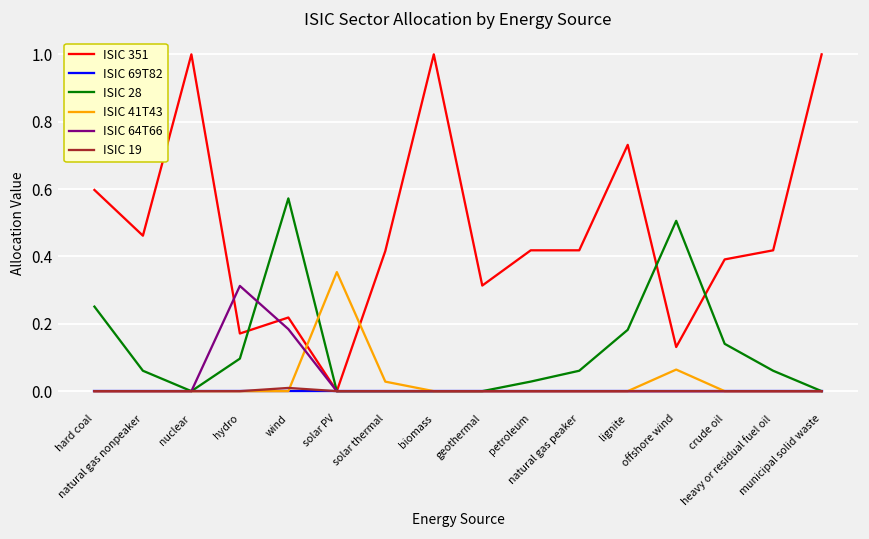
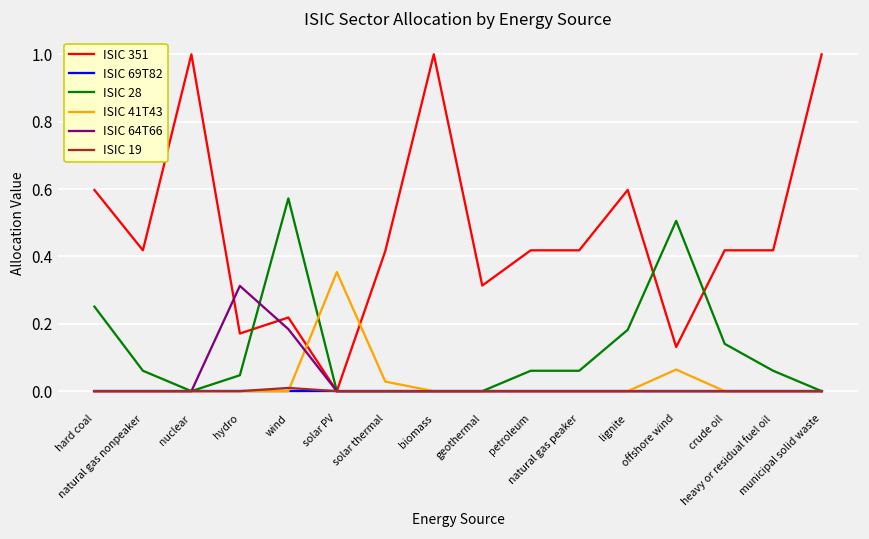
ISIC 351, natural gas nonpeaker: 0.46 -> 0.42
ISIC 28, hydro: 0.10 -> 0.05
ISIC 28, petroleum: 0.03 -> 0.06
ISIC 351, lignite: 0.73 -> 0.60
ISIC 351, crude oil: 0.39 -> 0.42
